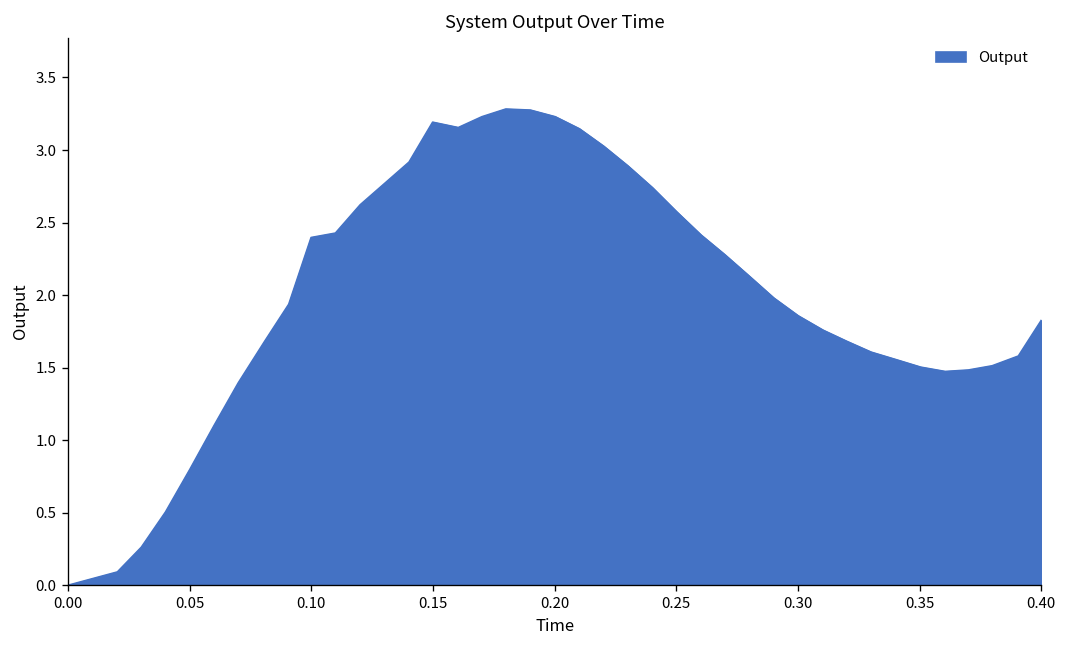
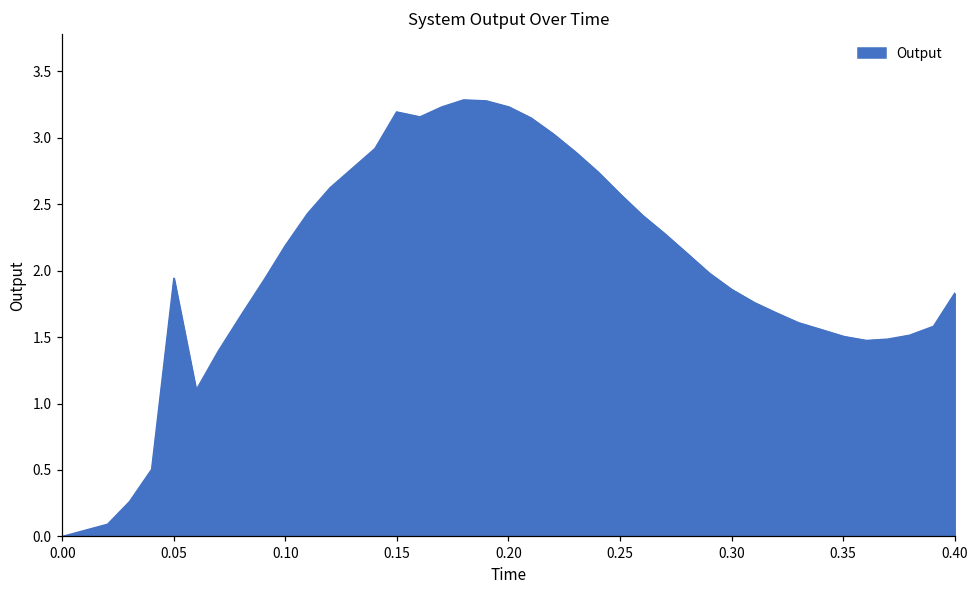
0.05: 0.80 -> 1.94
0.10: 2.40 -> 2.19
